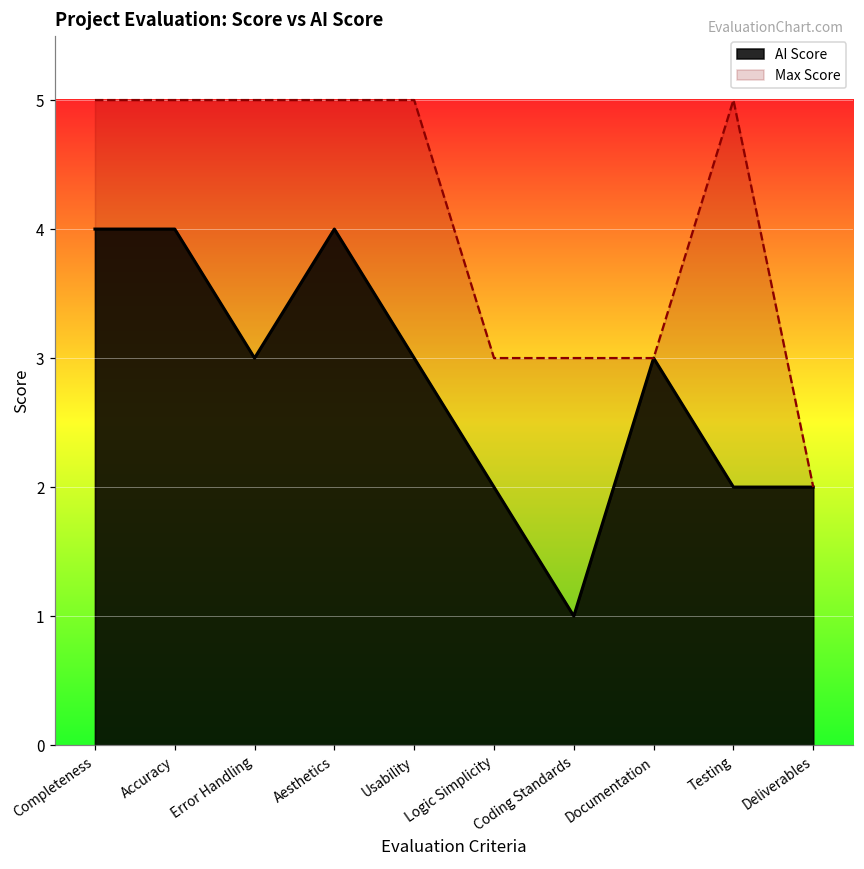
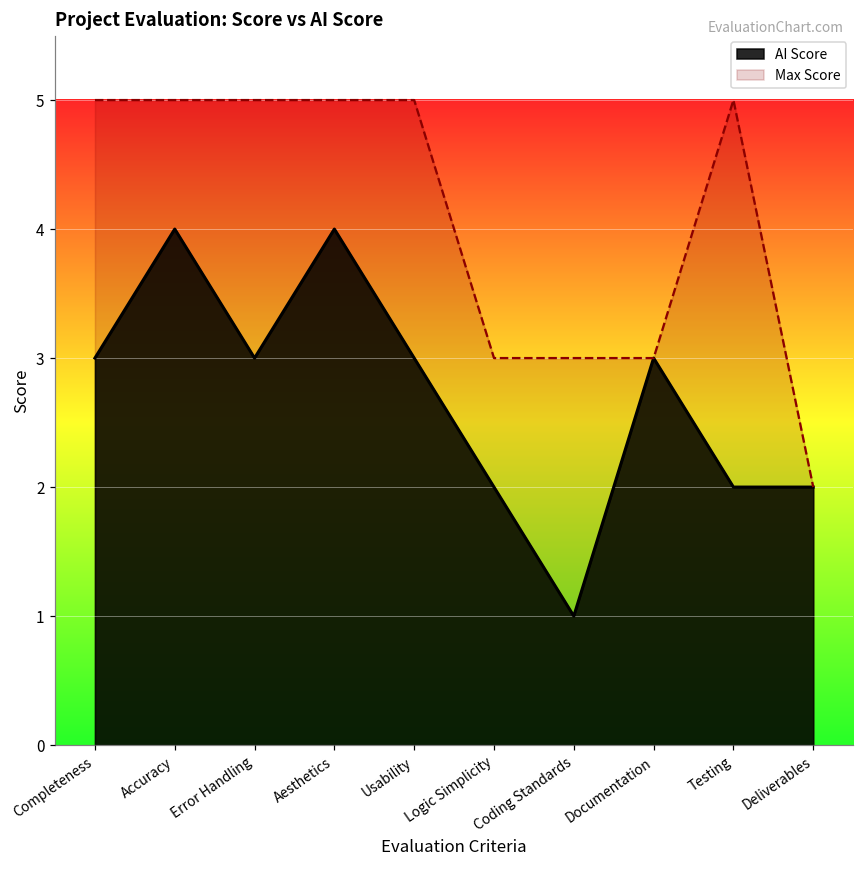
AI Score, Completeness: 4 -> 3
